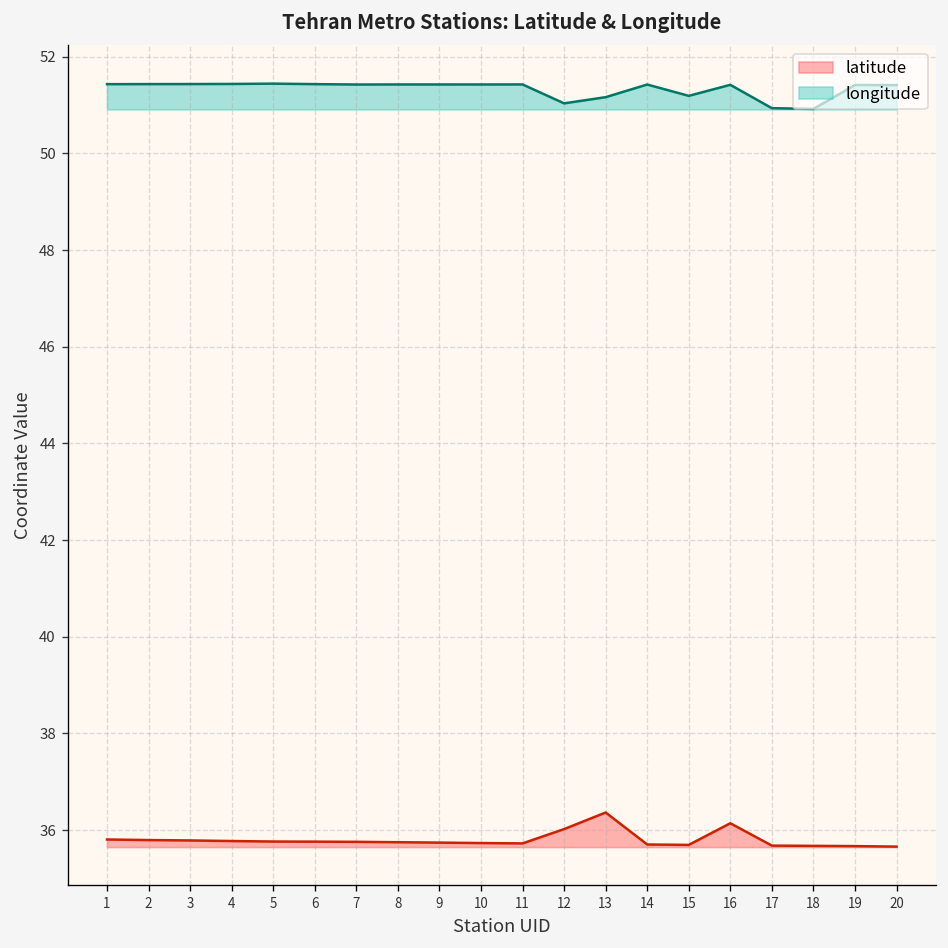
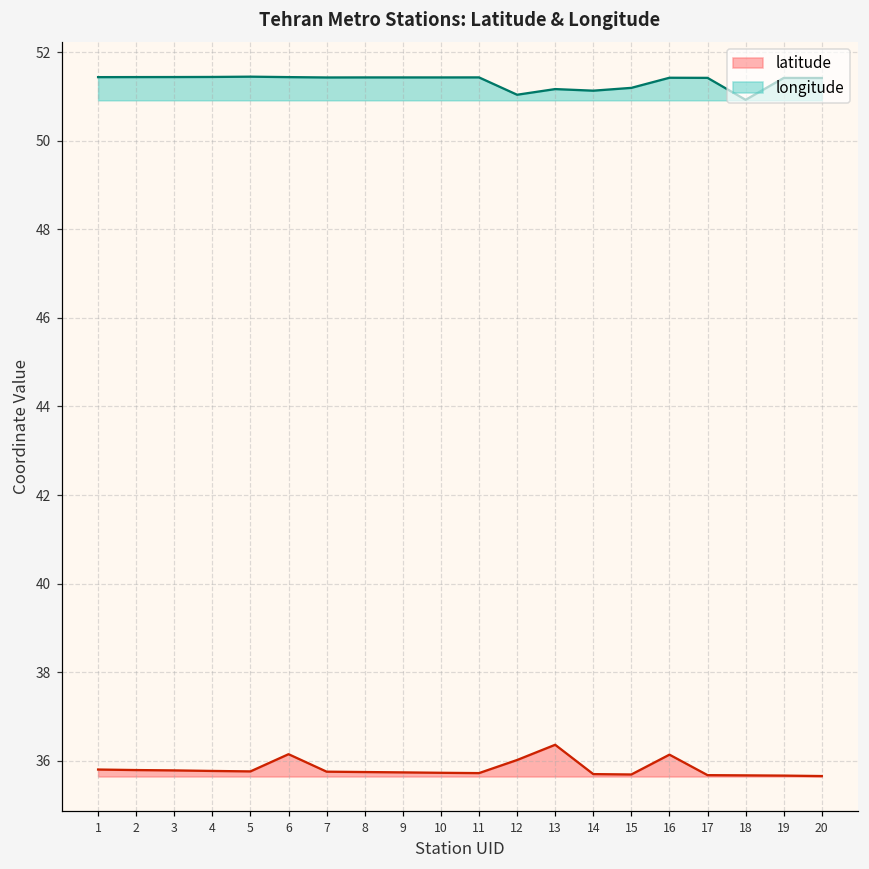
latitude, 6: 35.8 -> 36.2
longitude, 14: 51.4 -> 51.1
longitude, 17: 50.9 -> 51.4
